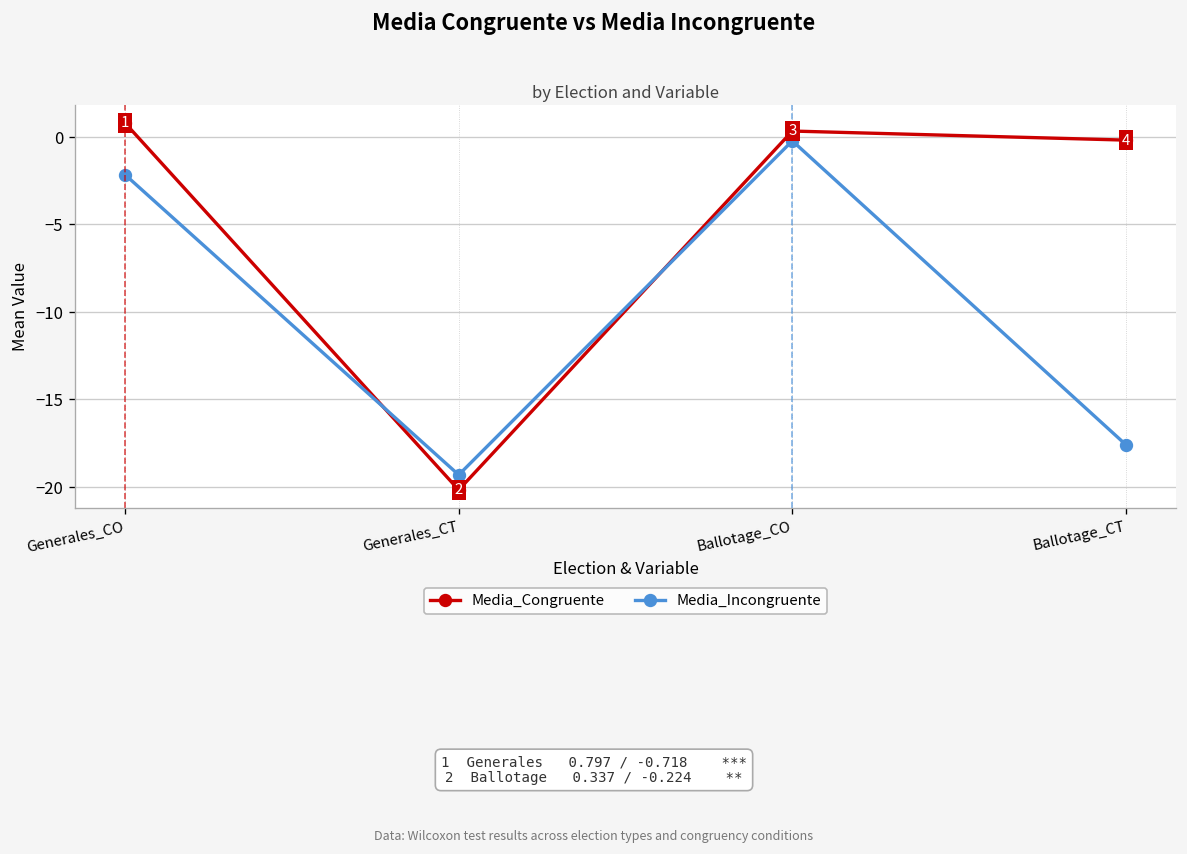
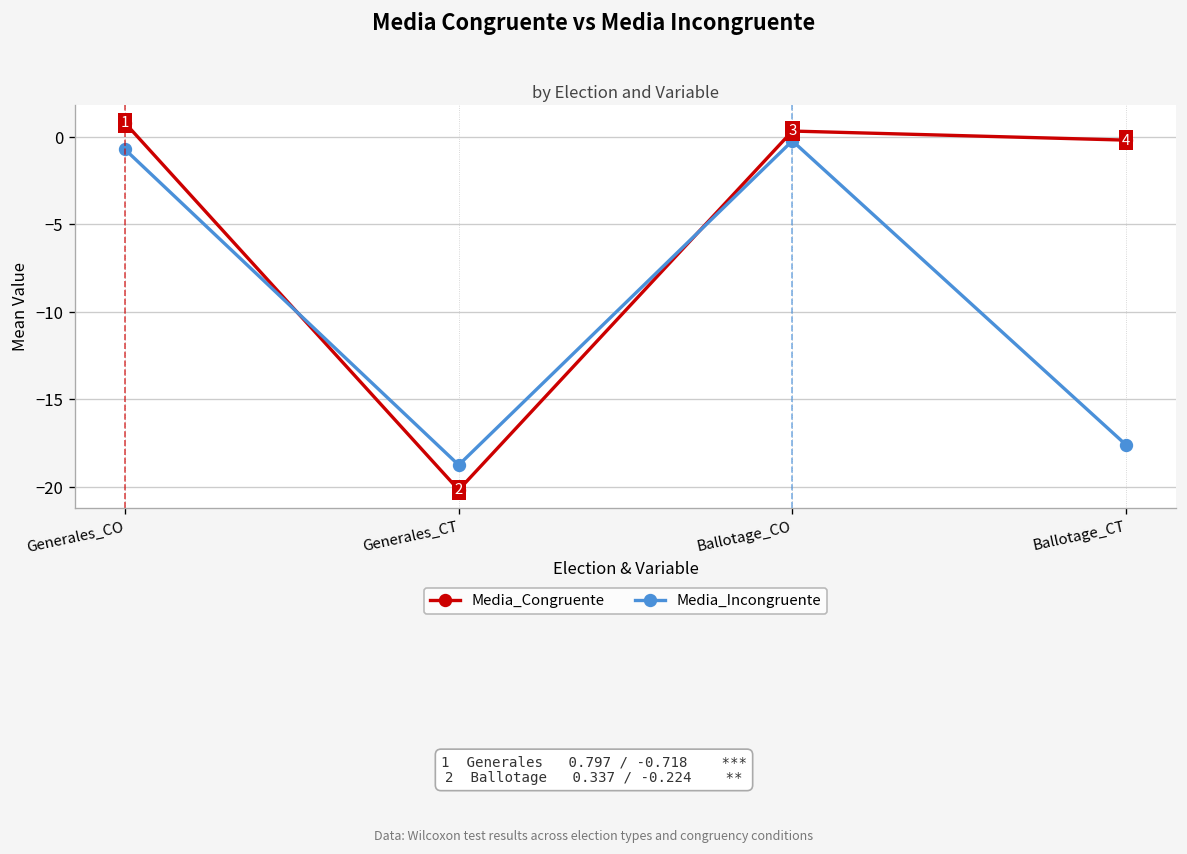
Media_Incongruente, Generales_CO: -2.2 -> -0.7
Media_Incongruente, Generales_CT: -19.3 -> -18.8
